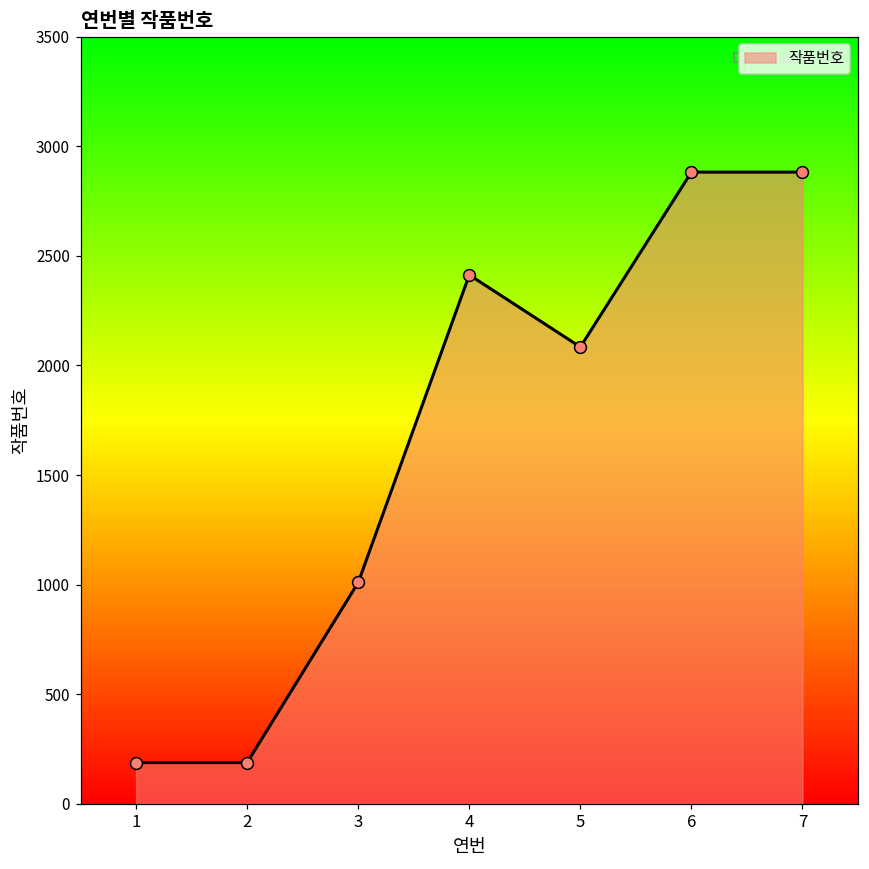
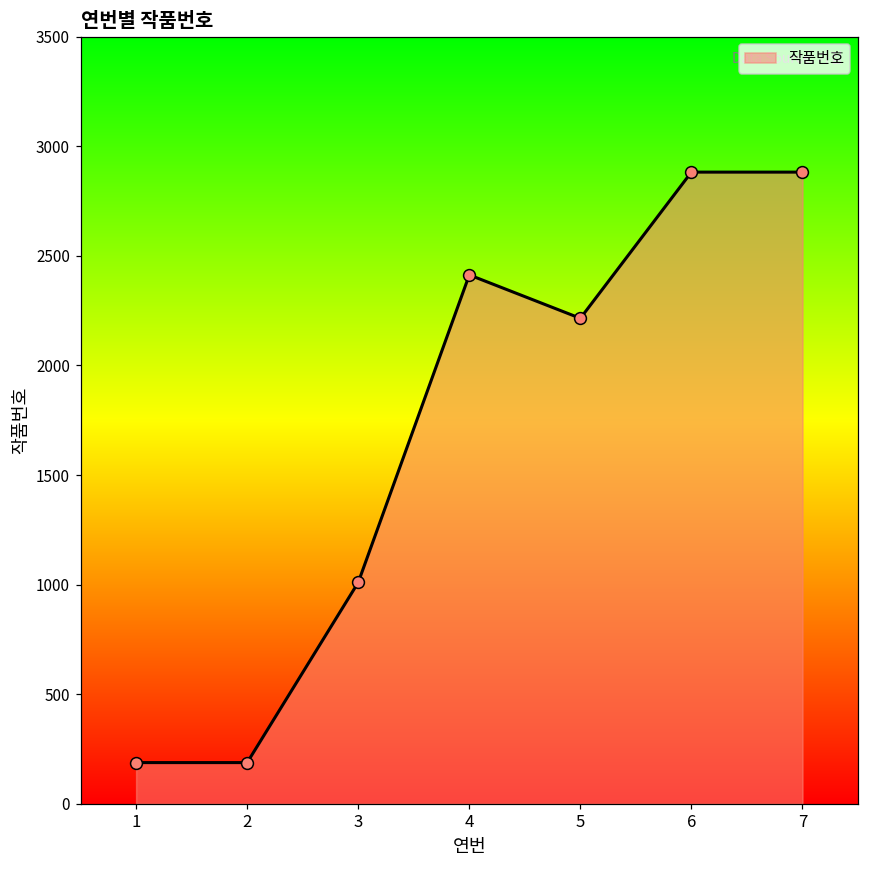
5: 2080 -> 2220
